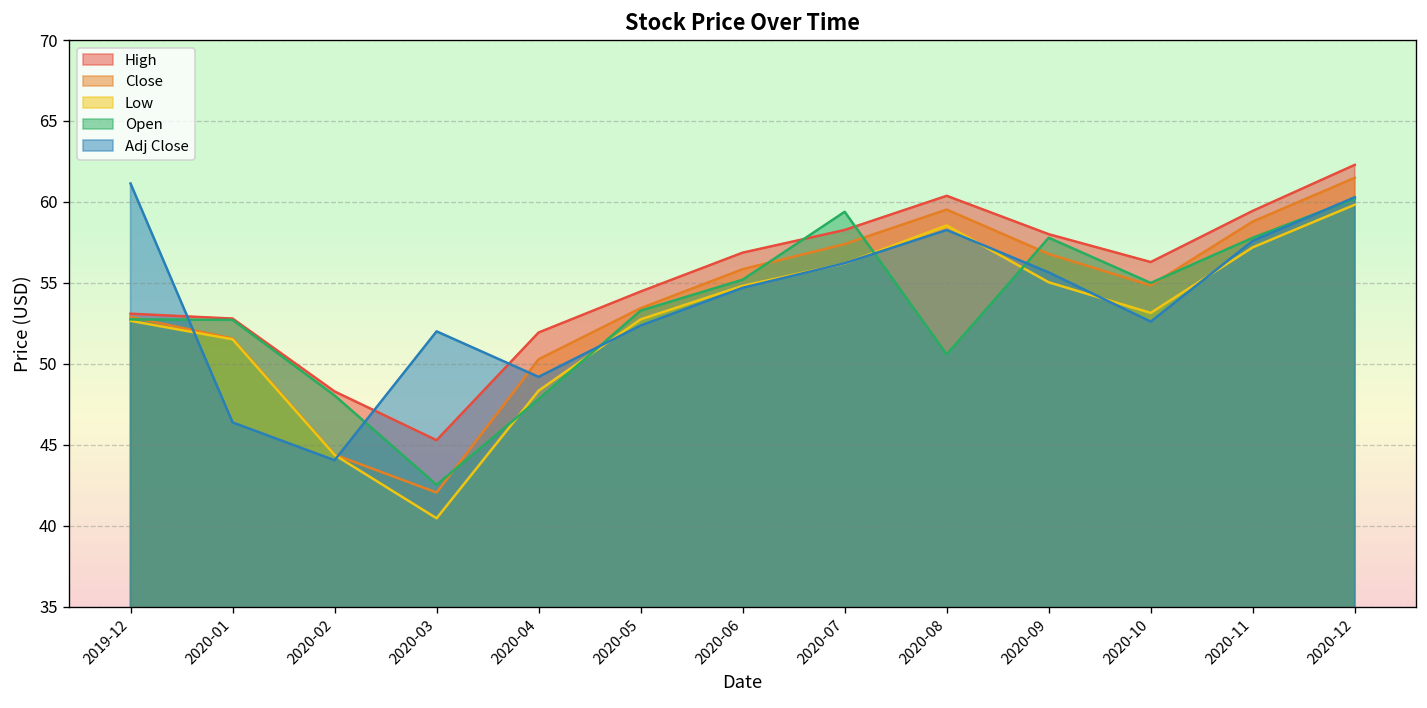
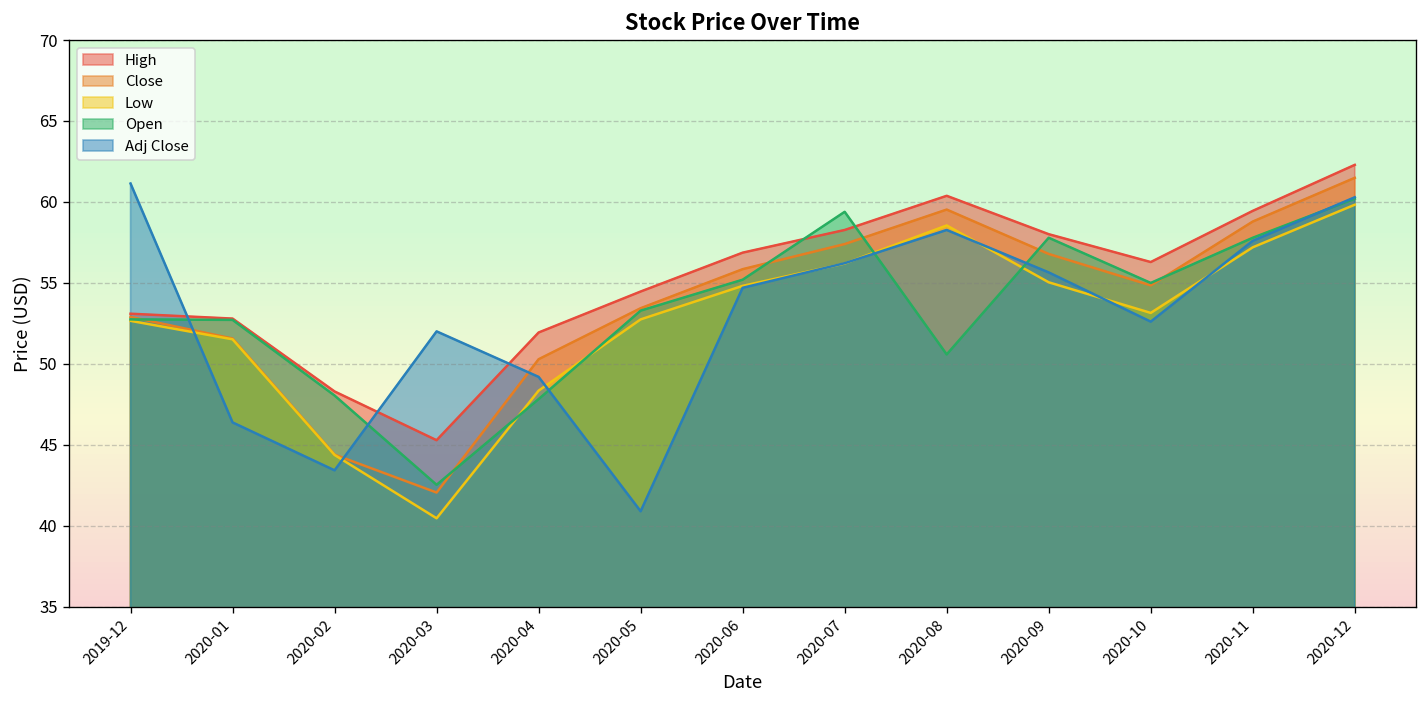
Adj Close, 2020-02: 44.1 -> 43.4
Adj Close, 2020-05: 52.4 -> 40.9
